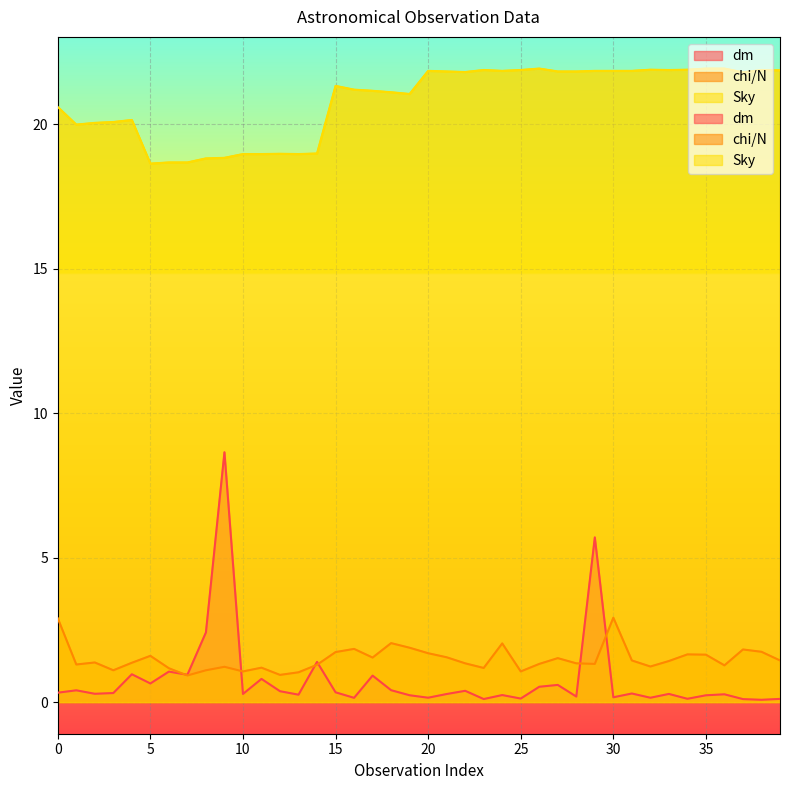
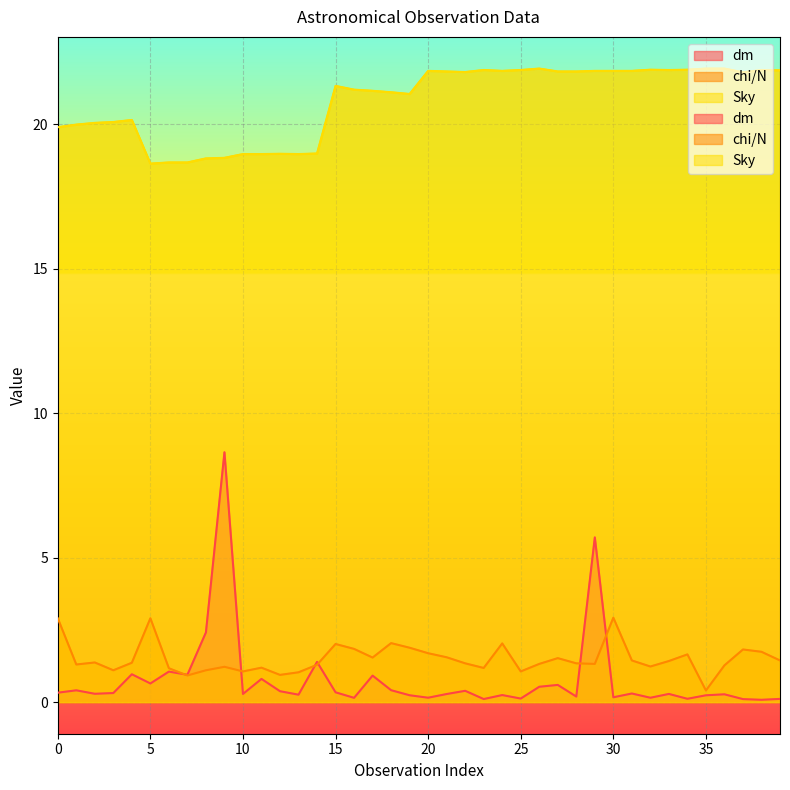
Sky, 0: 20.6 -> 19.9
chi/N, 5: 1.6 -> 2.9
chi/N, 15: 1.7 -> 2.0
chi/N, 35: 1.6 -> 0.4
